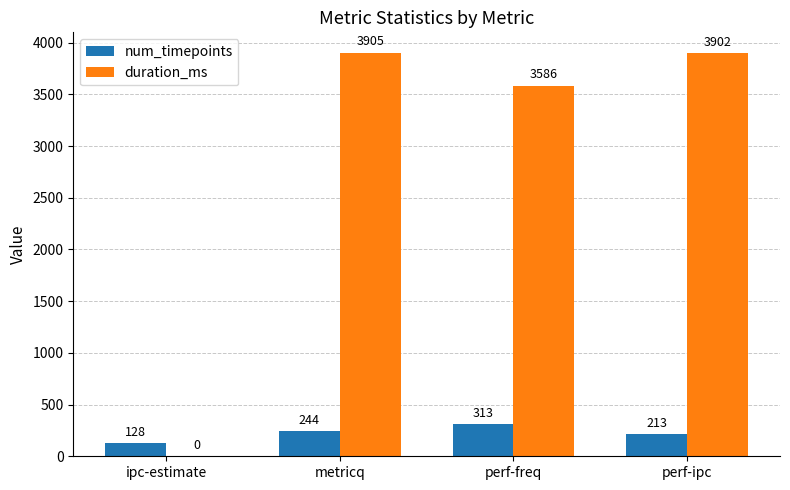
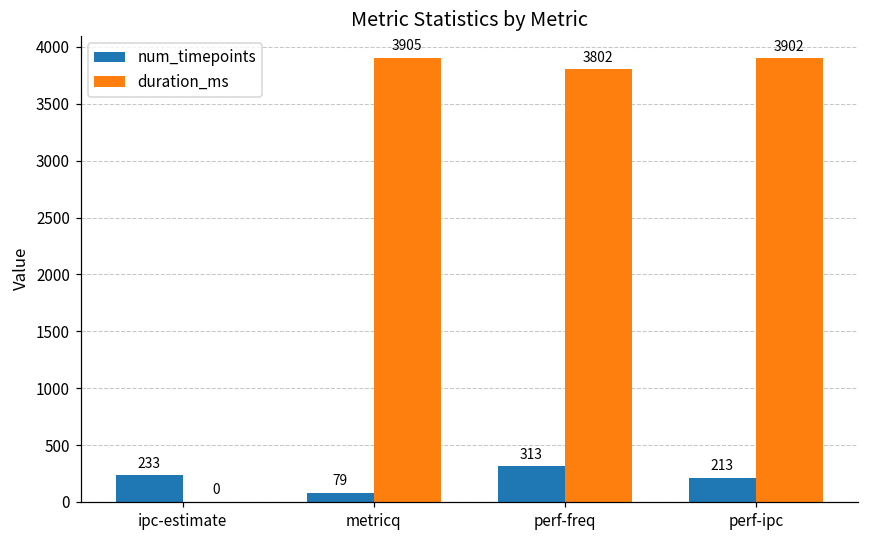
num_timepoints, ipc-estimate: 128 -> 233
num_timepoints, metricq: 244 -> 79
duration_ms, perf-freq: 3586 -> 3802
